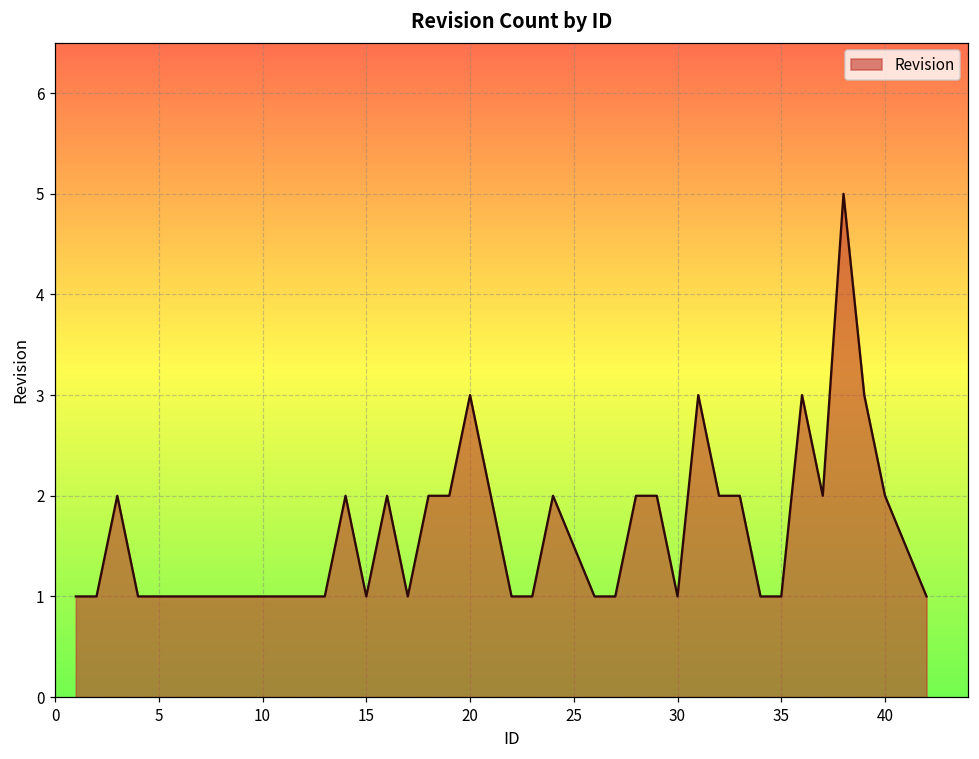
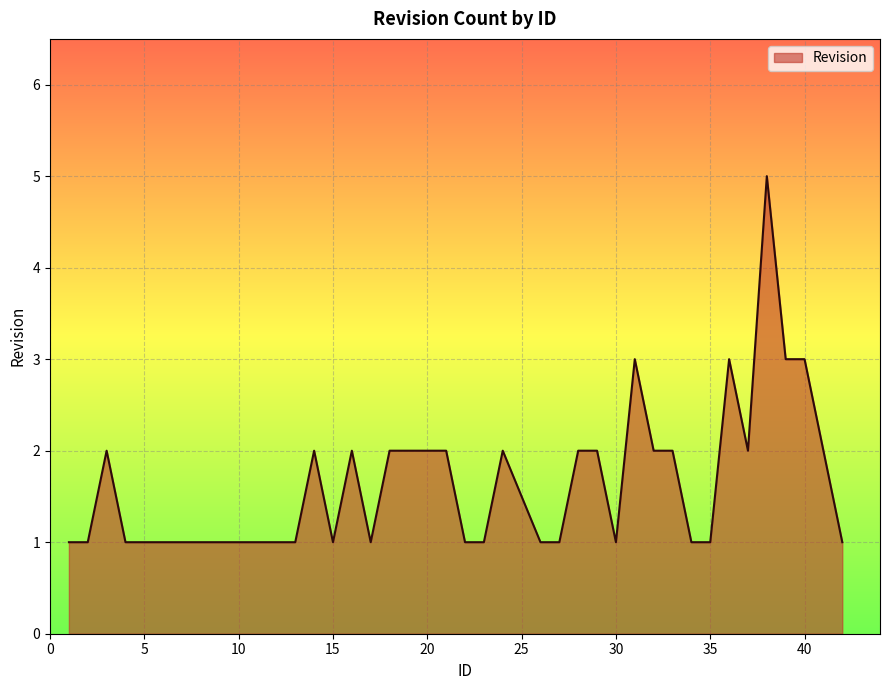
20: 3 -> 2
40: 2 -> 3
